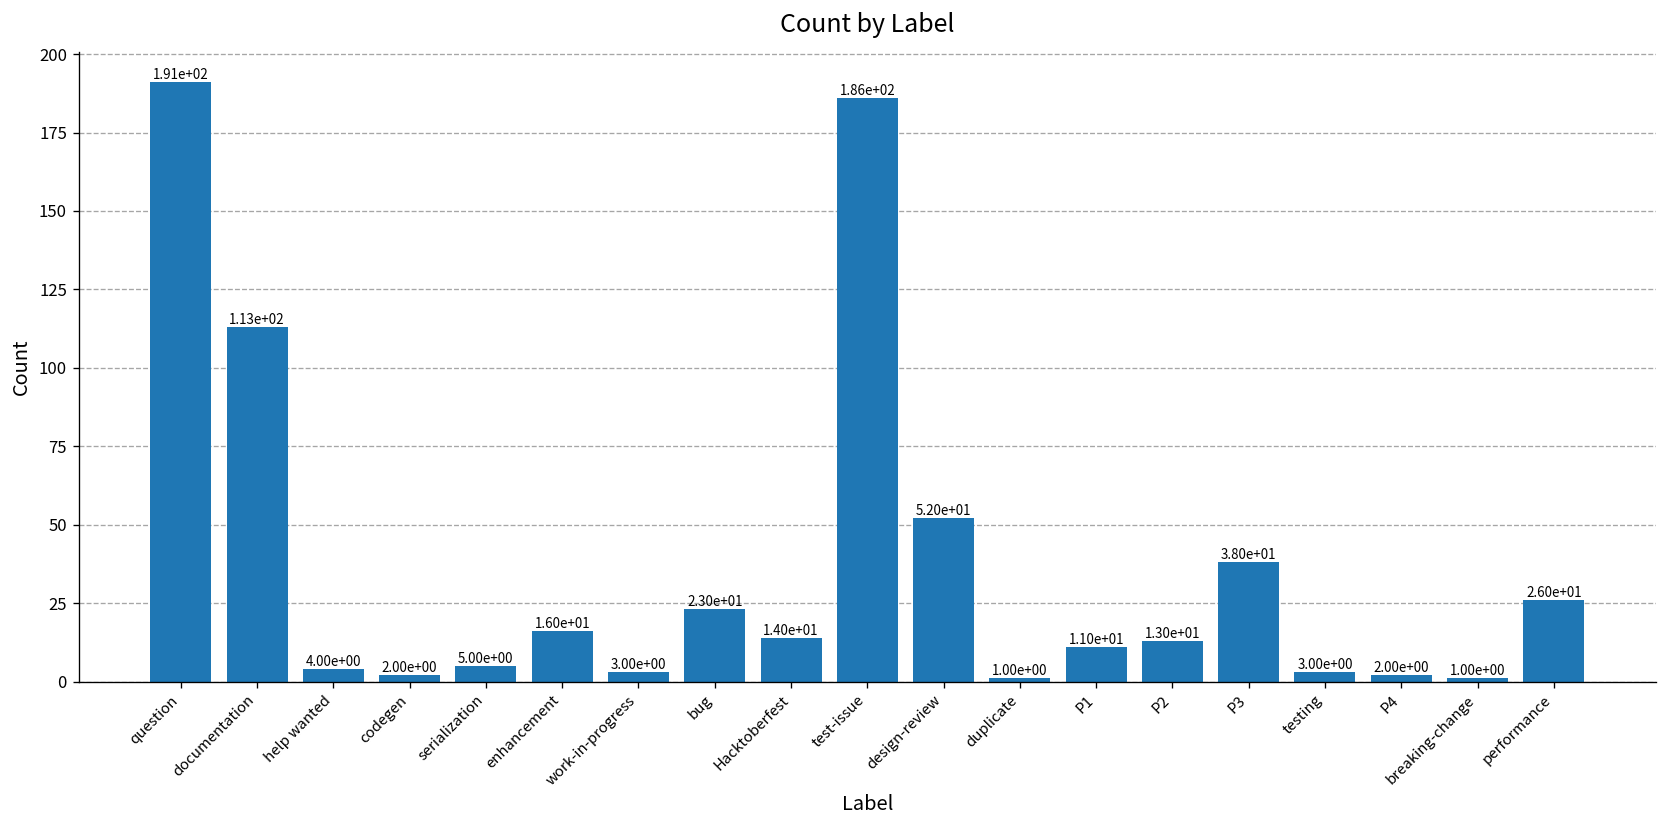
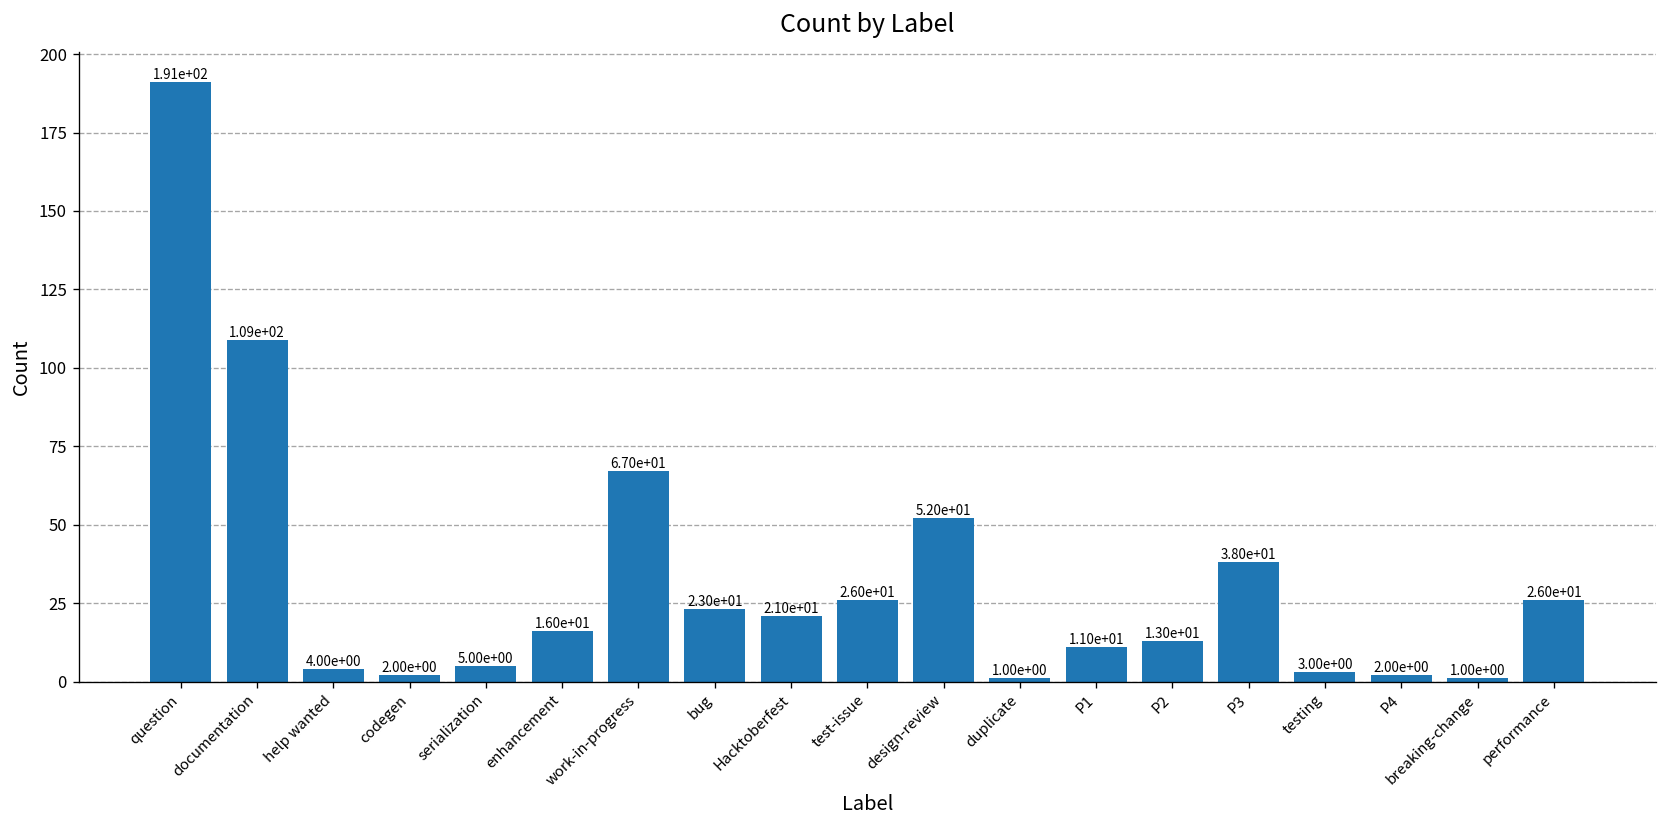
documentation: 1.13e+02 -> 1.09e+02
work-in-progress: 3.00e+00 -> 6.70e+01
Hacktoberfest: 1.40e+01 -> 2.10e+01
test-issue: 1.86e+02 -> 2.60e+01
